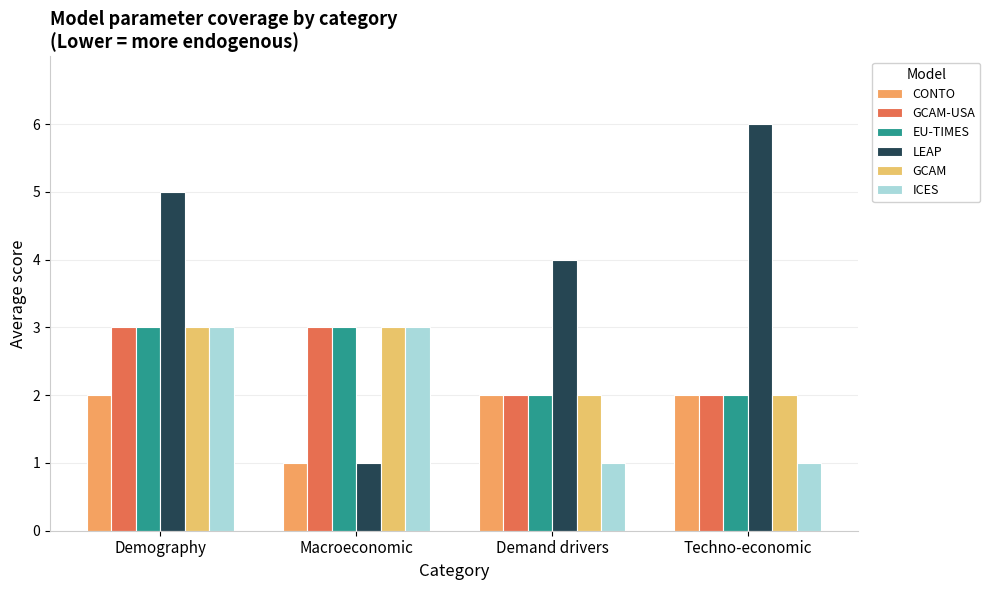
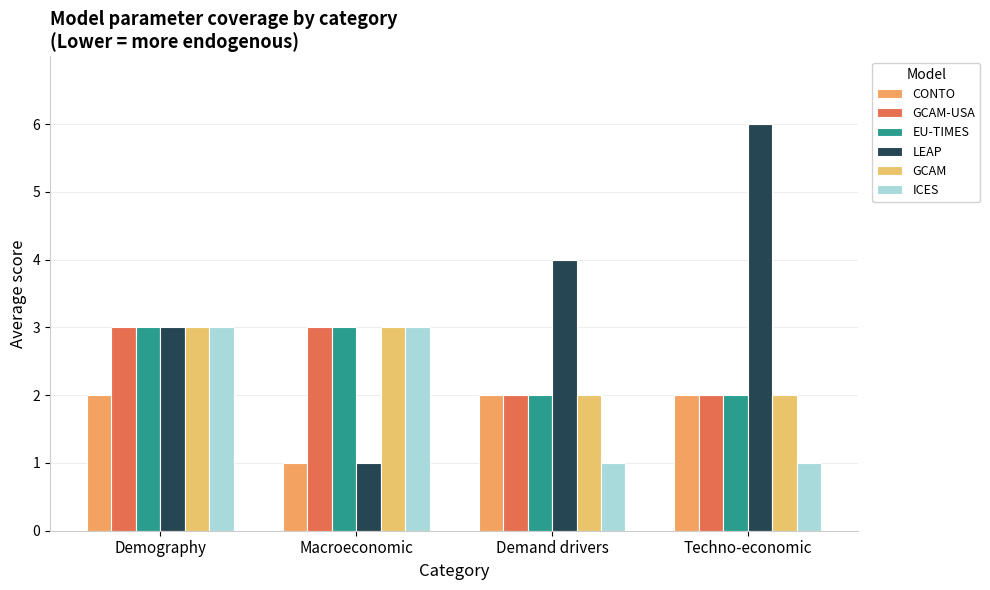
LEAP, Demography: 5 -> 3
